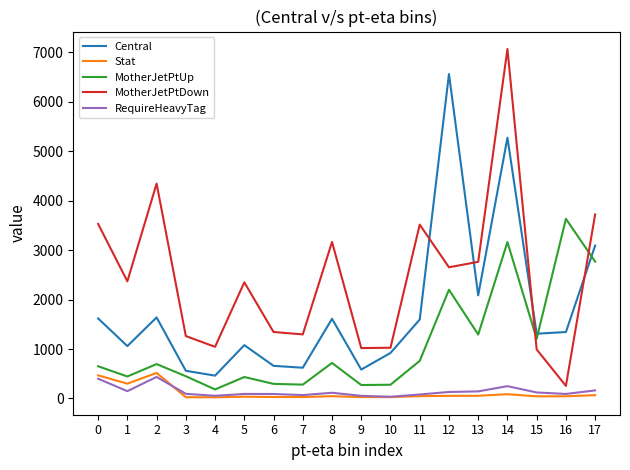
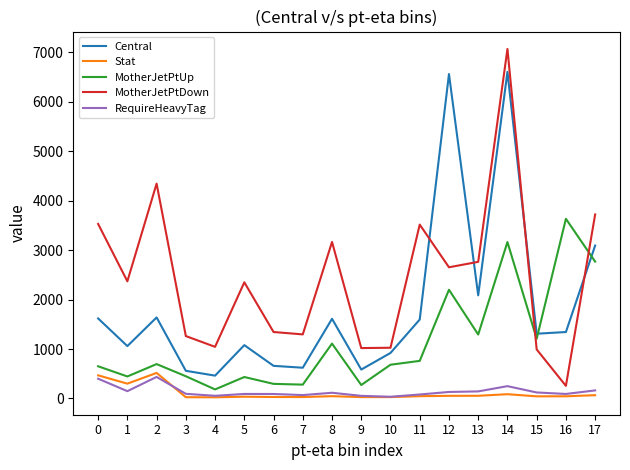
MotherJetPtUp, 8: 700 -> 1100
MotherJetPtUp, 10: 300 -> 700
Central, 14: 5300 -> 6600
